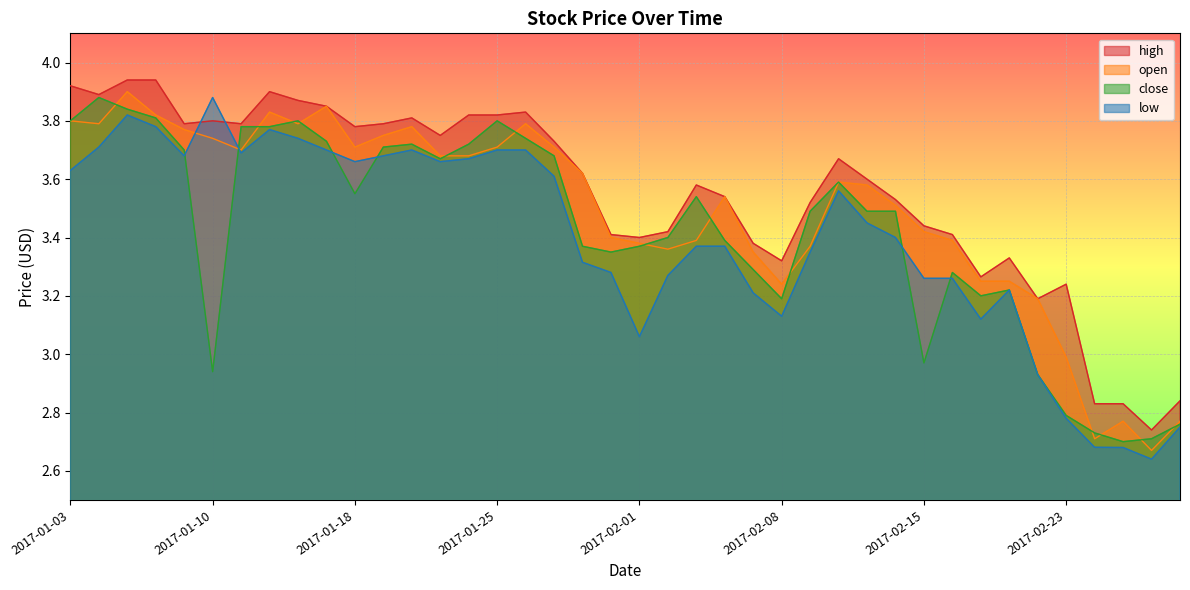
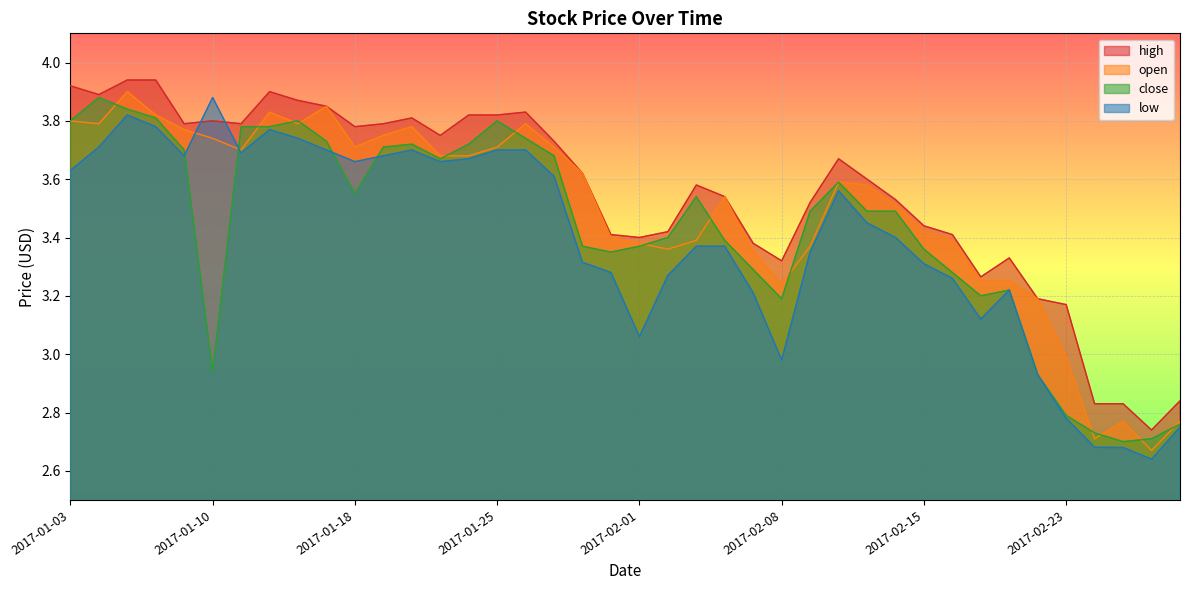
low, 2017-02-08: 3.13 -> 2.98
close, 2017-02-15: 2.97 -> 3.36
low, 2017-02-15: 3.26 -> 3.31
high, 2017-02-23: 3.24 -> 3.17
